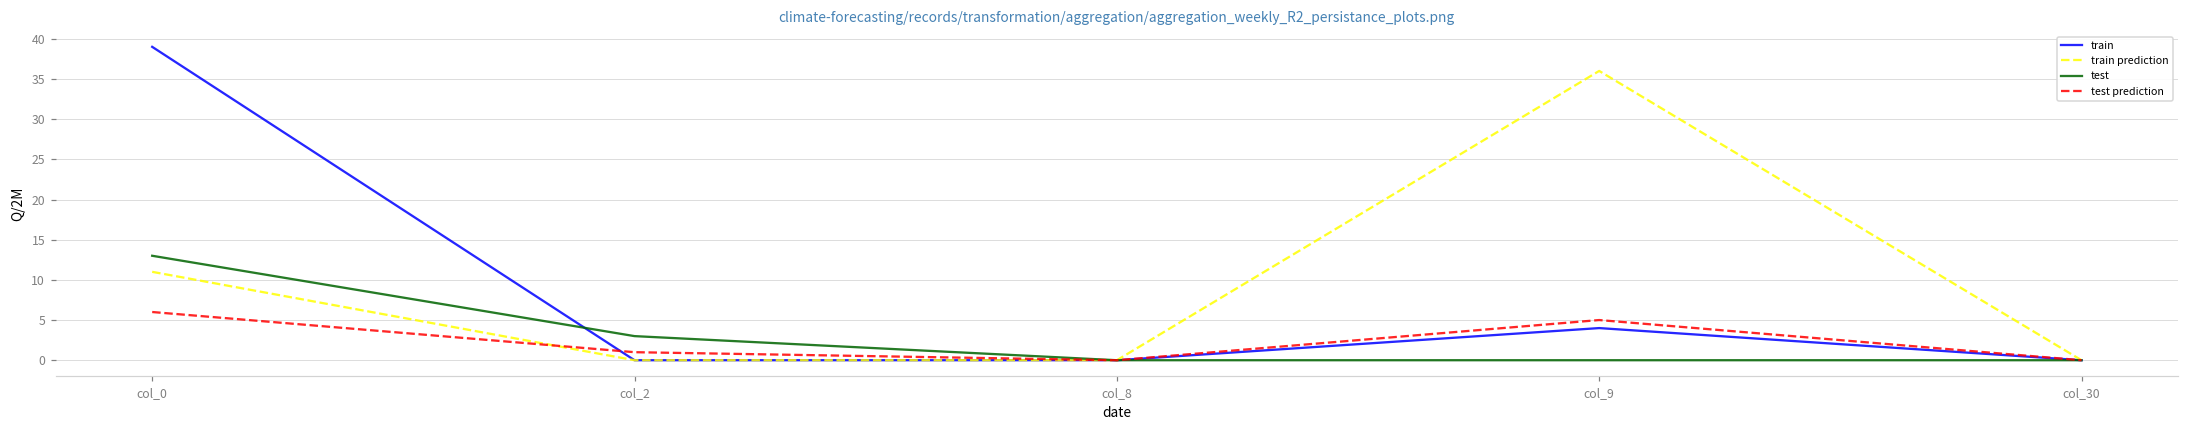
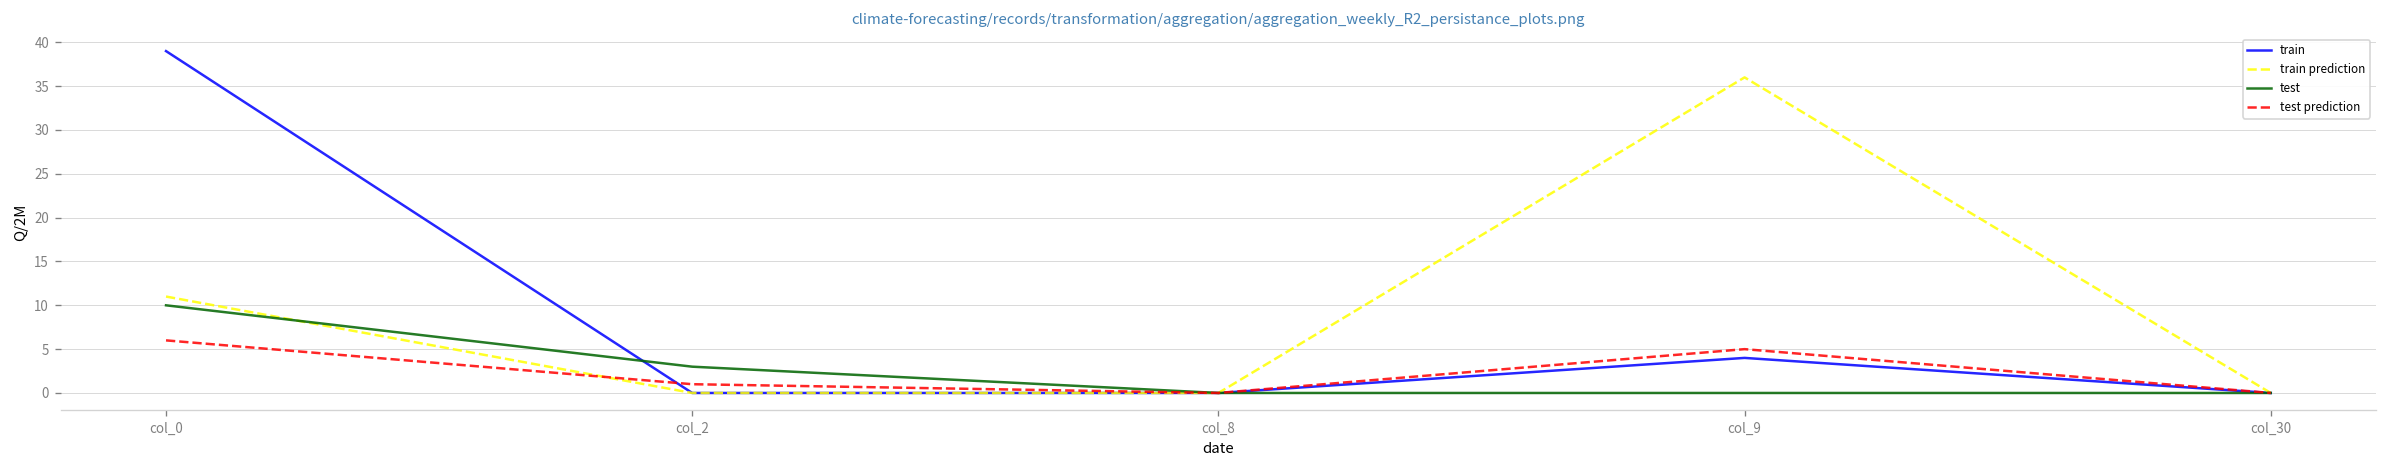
test, col_0: 13 -> 10
